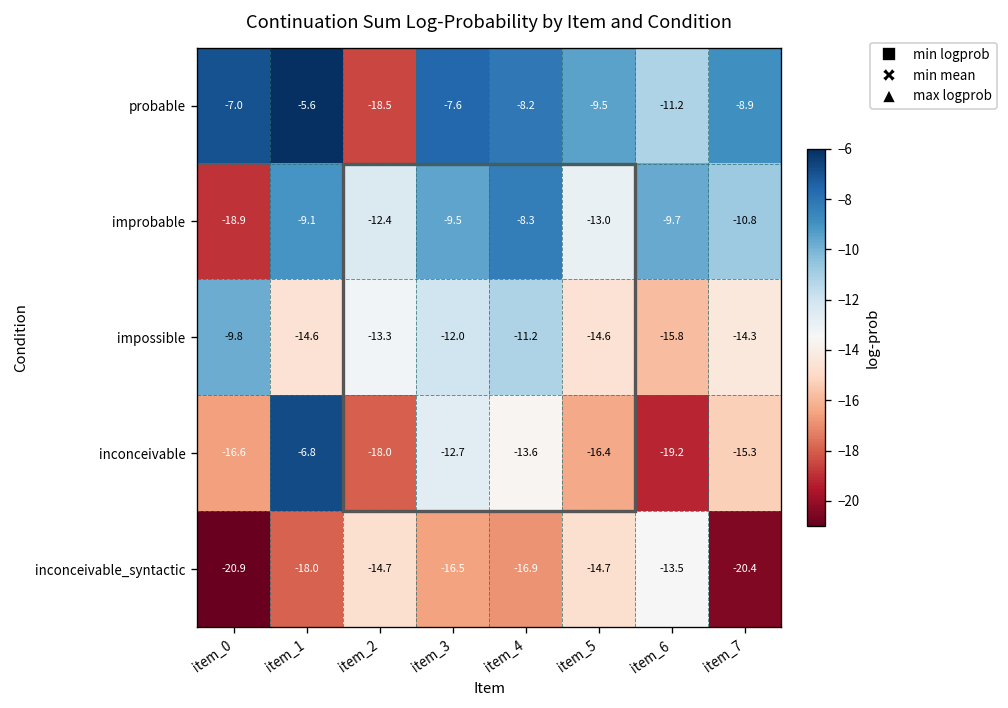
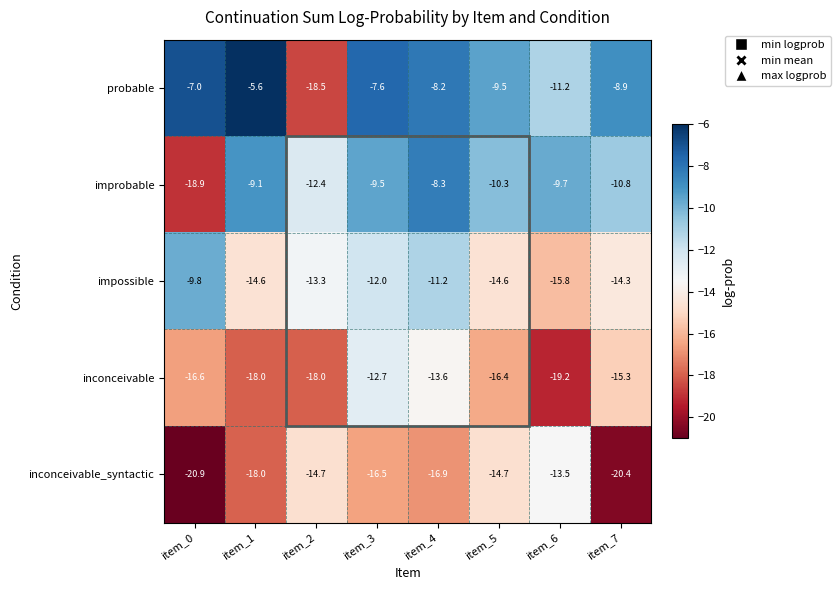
improbable, item_5: -13.0 -> -10.3
inconceivable, item_1: -6.8 -> -18.0
